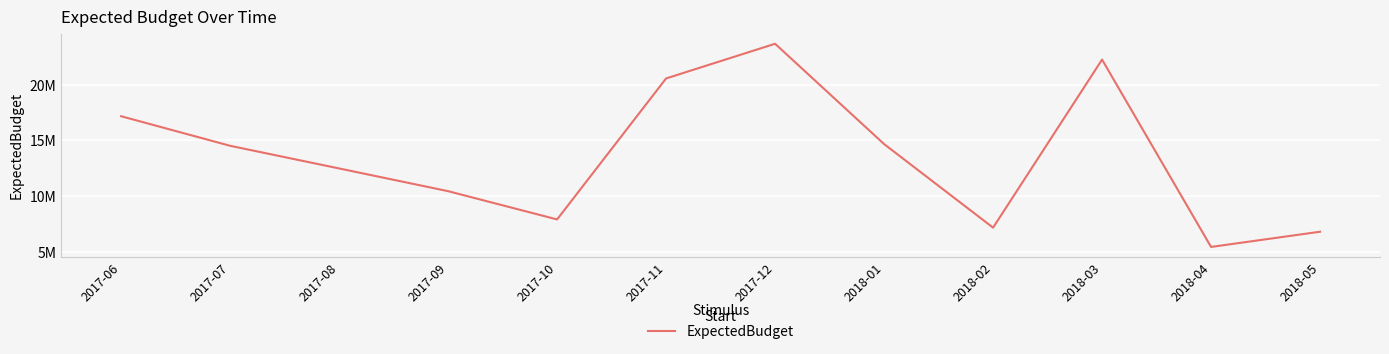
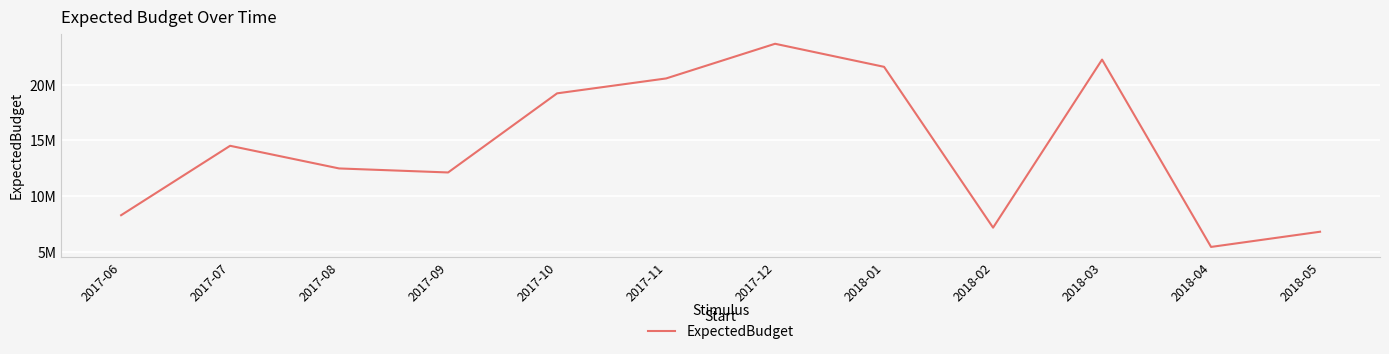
2017-06: 17200000 -> 8300000
2017-09: 10500000 -> 12100000
2017-10: 7900000 -> 19200000
2018-01: 14700000 -> 21600000
